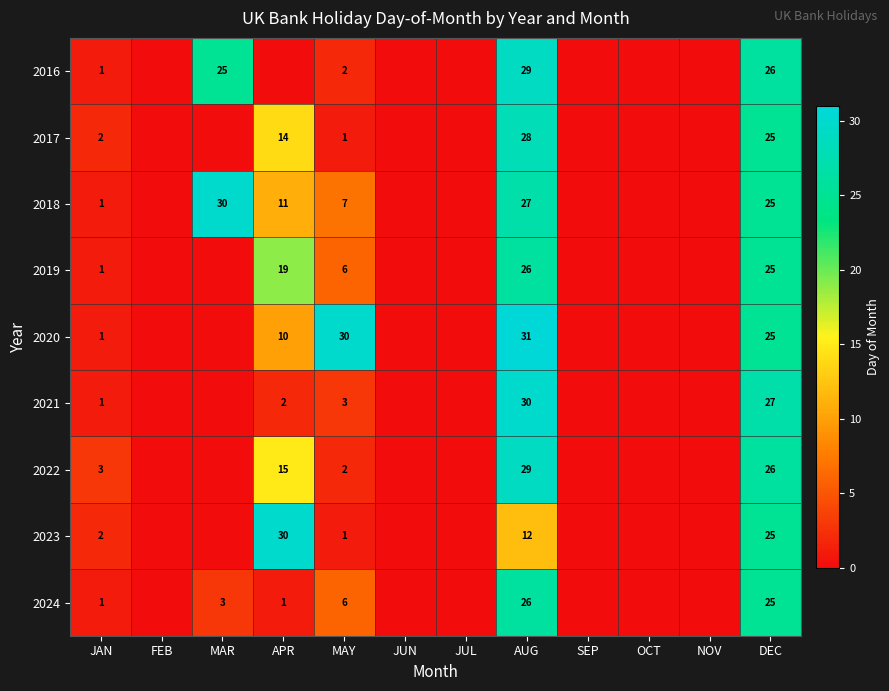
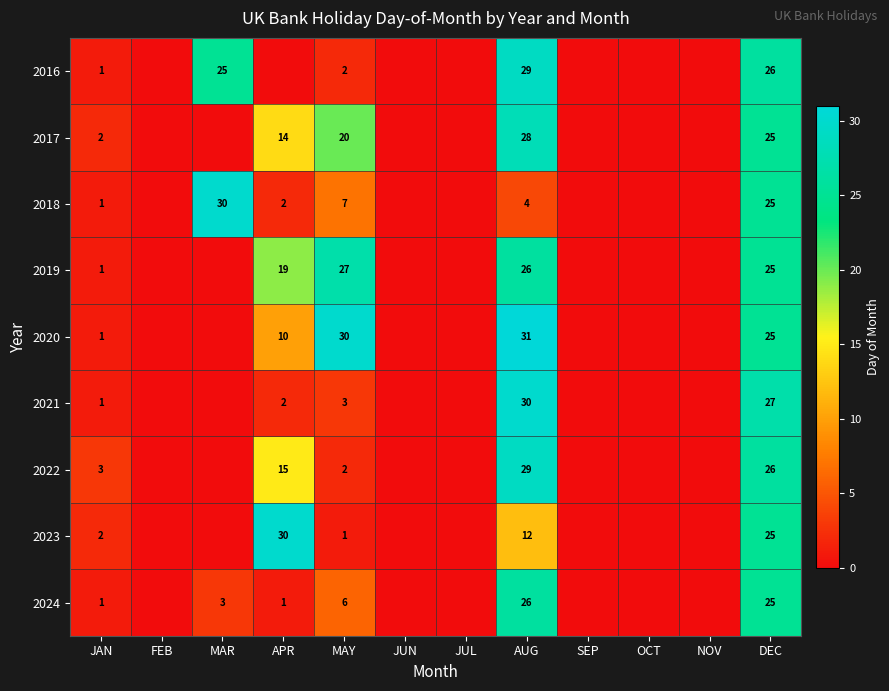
2017, MAY: 1 -> 20
2018, APR: 11 -> 2
2018, AUG: 27 -> 4
2019, MAY: 6 -> 27
